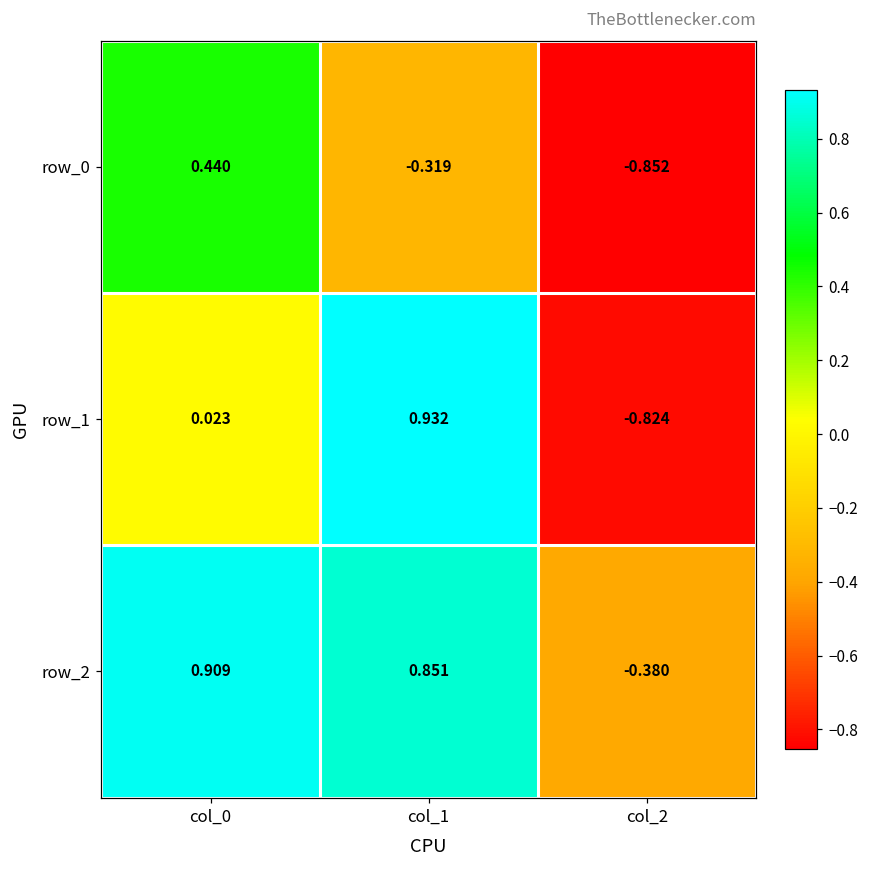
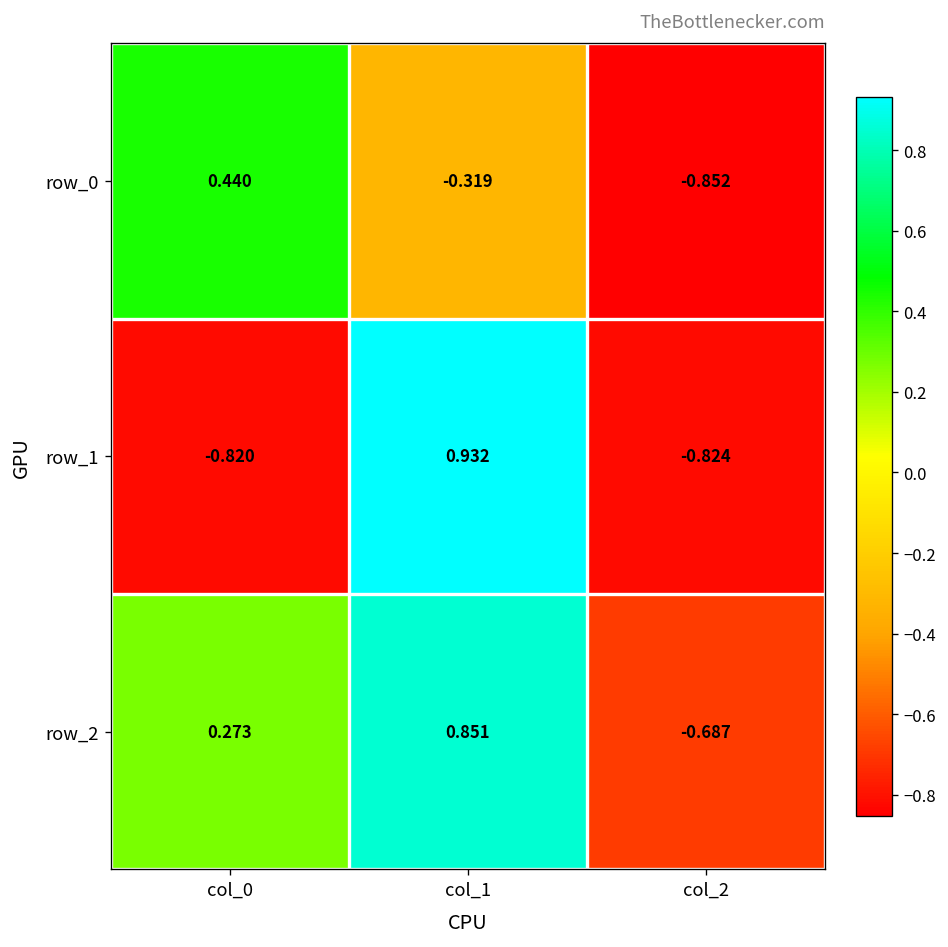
row_1, col_0: 0.023 -> -0.820
row_2, col_0: 0.909 -> 0.273
row_2, col_2: -0.380 -> -0.687
